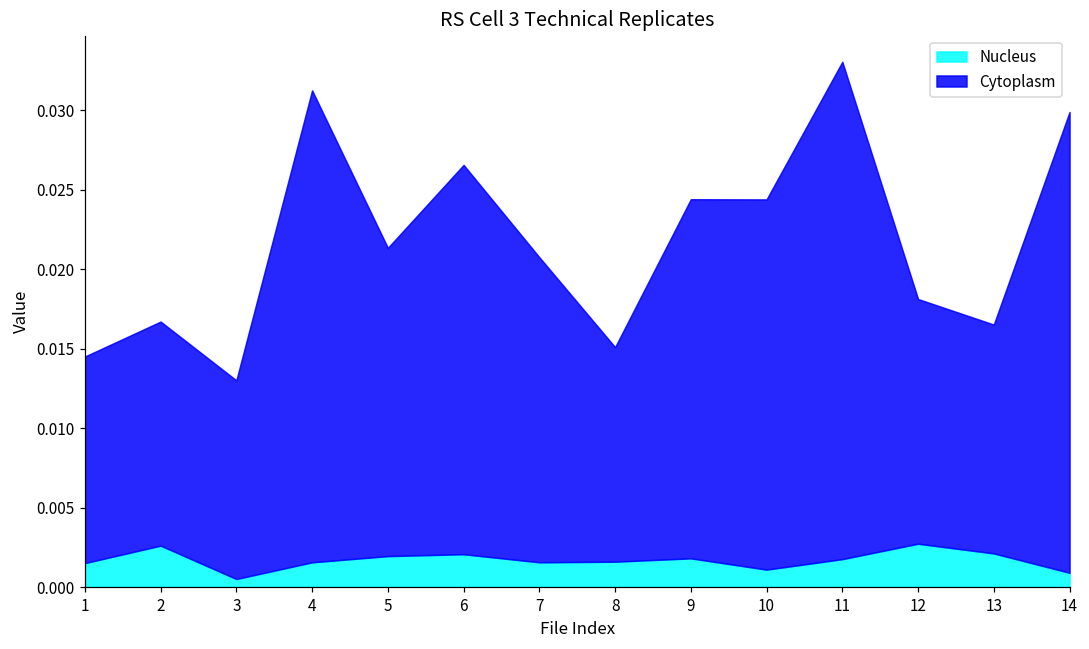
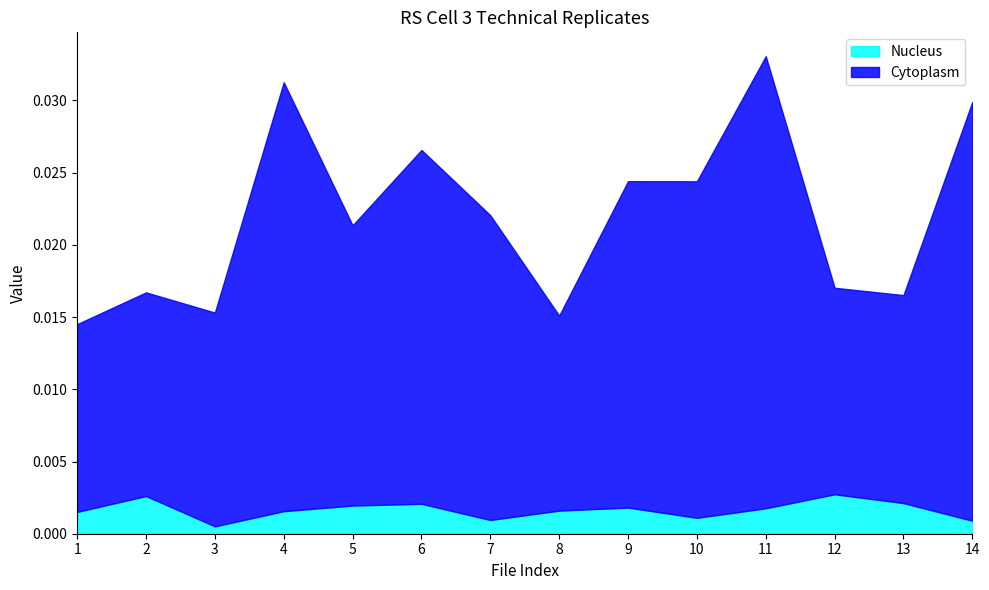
Cytoplasm, 3: 0.0125 -> 0.0148
Nucleus, 7: 0.0016 -> 0.0010
Cytoplasm, 7: 0.0192 -> 0.0211
Cytoplasm, 12: 0.0154 -> 0.0143
